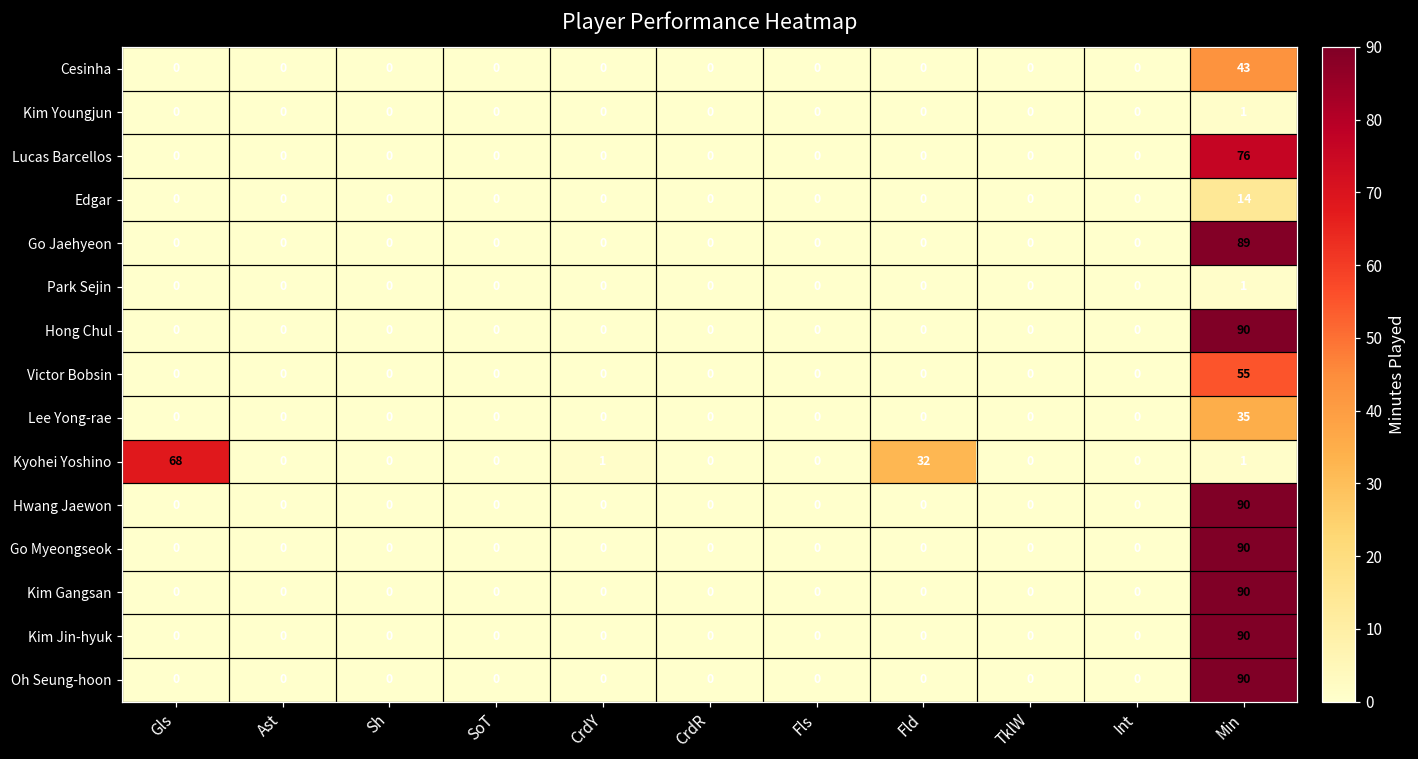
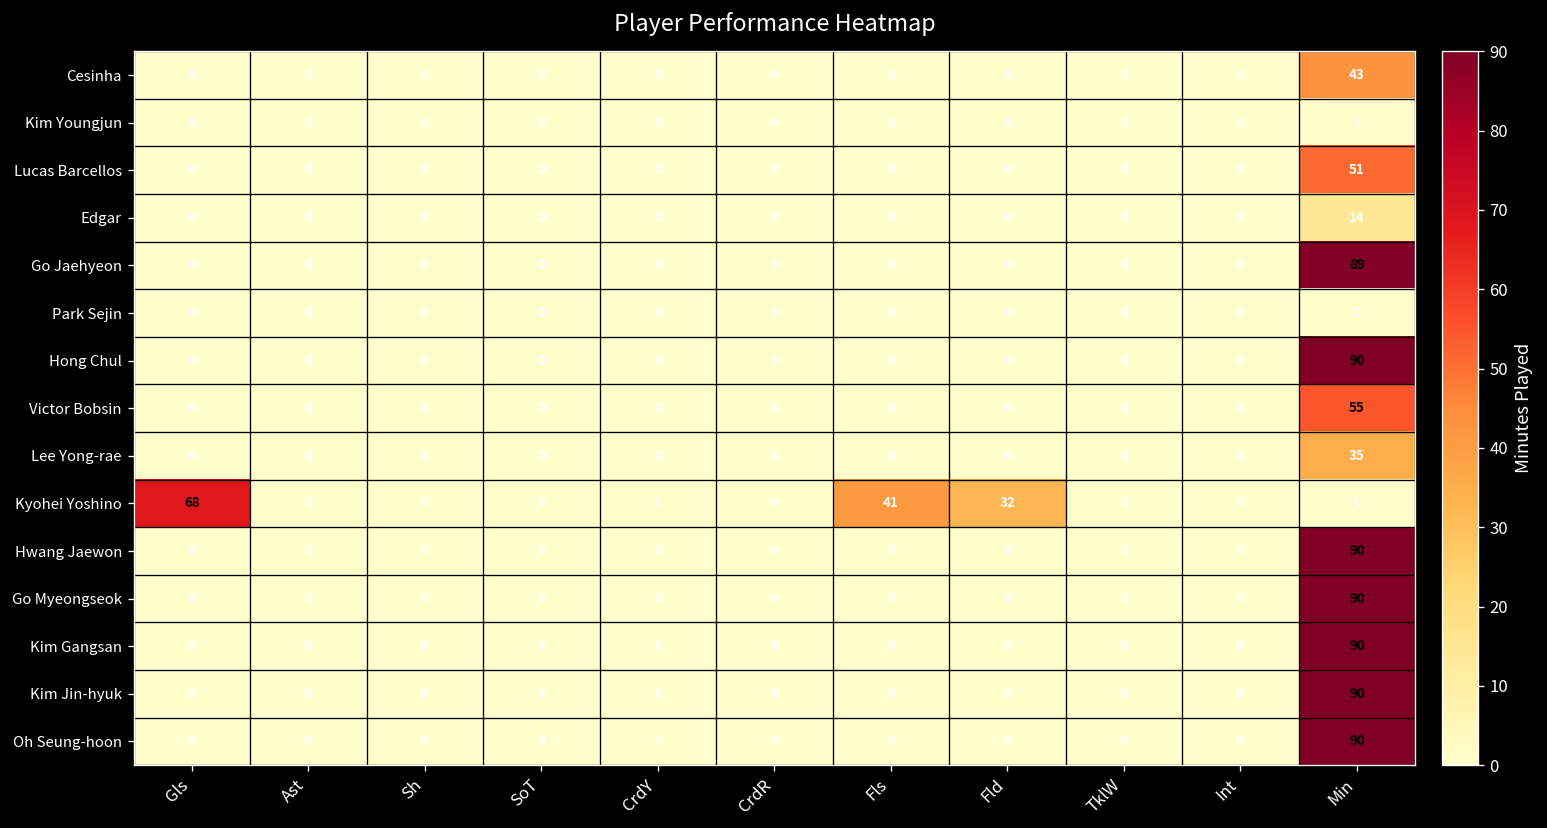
Lucas Barcellos, Min: 76 -> 51
Kyohei Yoshino, Fls: 0 -> 41
